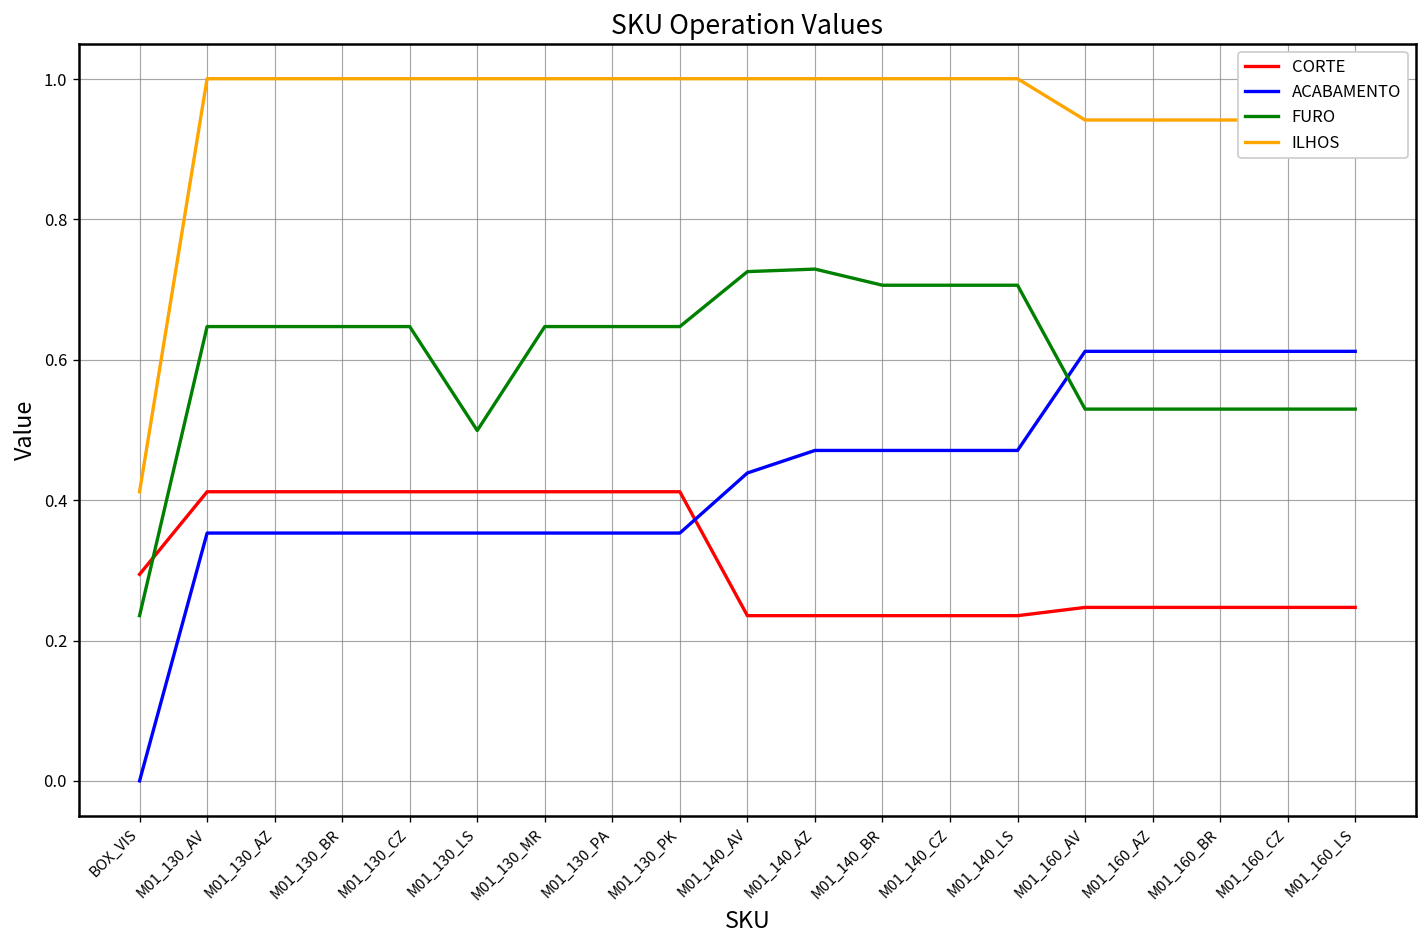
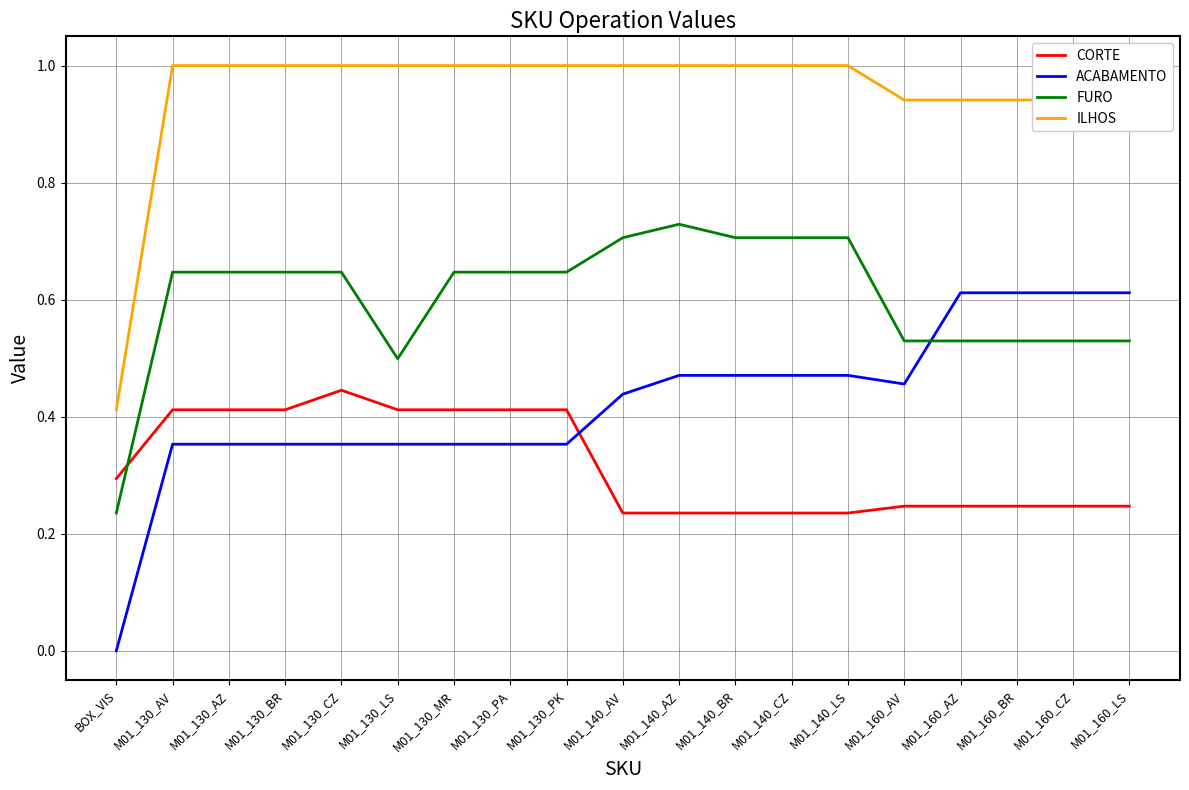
CORTE, M01_130_CZ: 0.41 -> 0.45
FURO, M01_140_AV: 0.73 -> 0.71
ACABAMENTO, M01_160_AV: 0.61 -> 0.46
